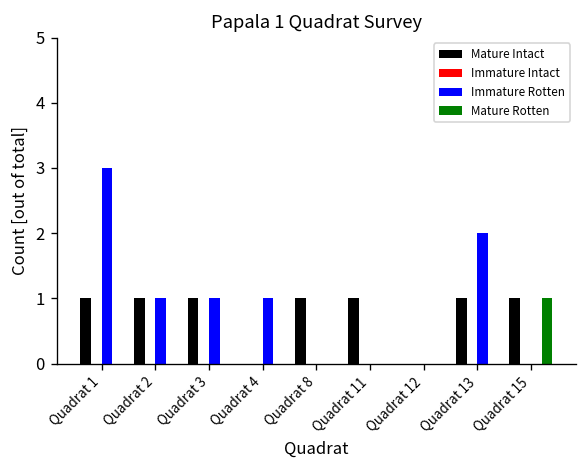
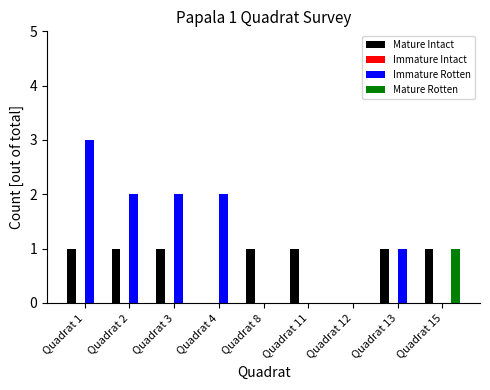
Immature Rotten, Quadrat 2: 1 -> 2
Immature Rotten, Quadrat 3: 1 -> 2
Immature Rotten, Quadrat 4: 1 -> 2
Immature Rotten, Quadrat 13: 2 -> 1
